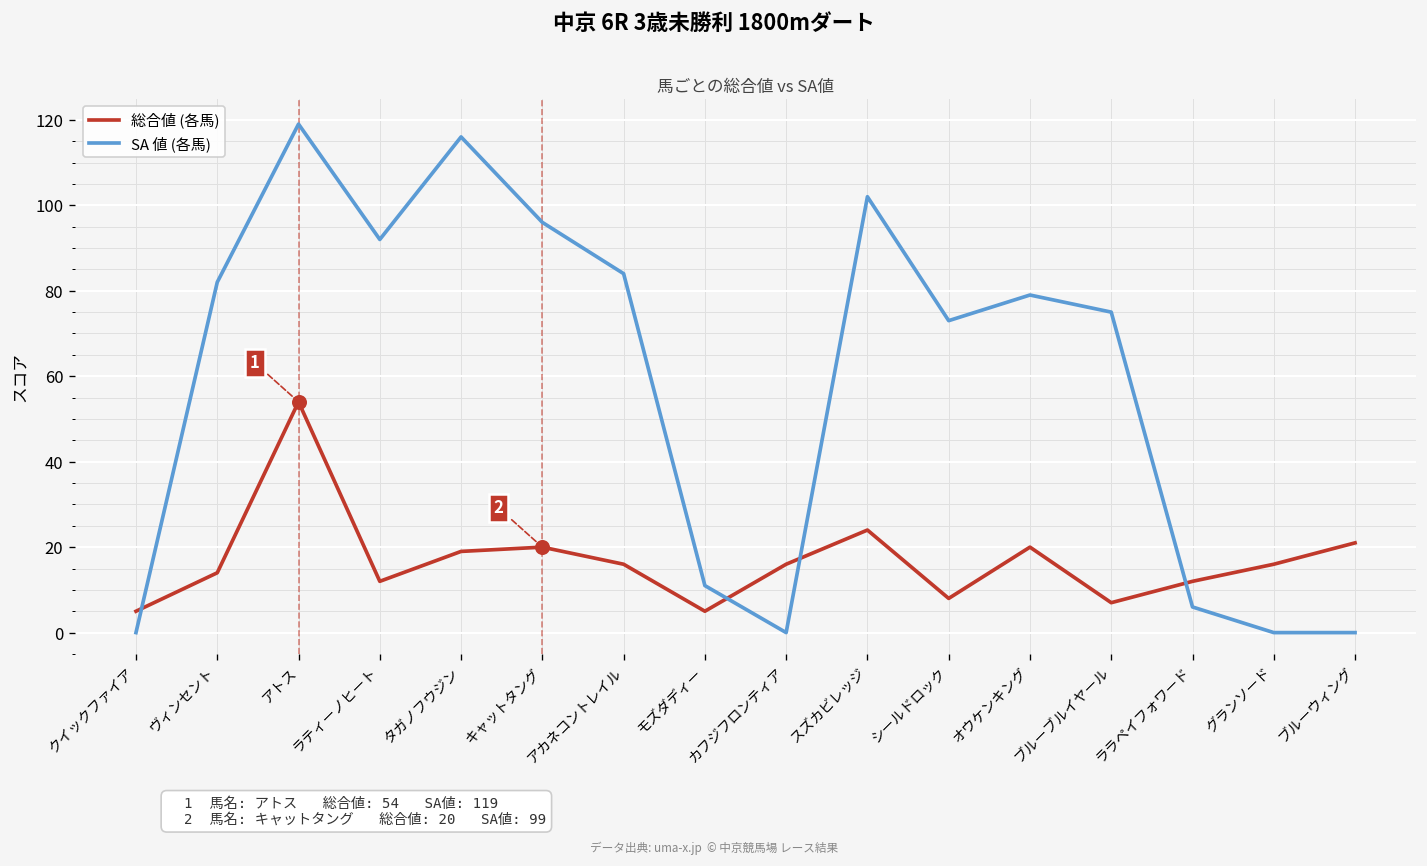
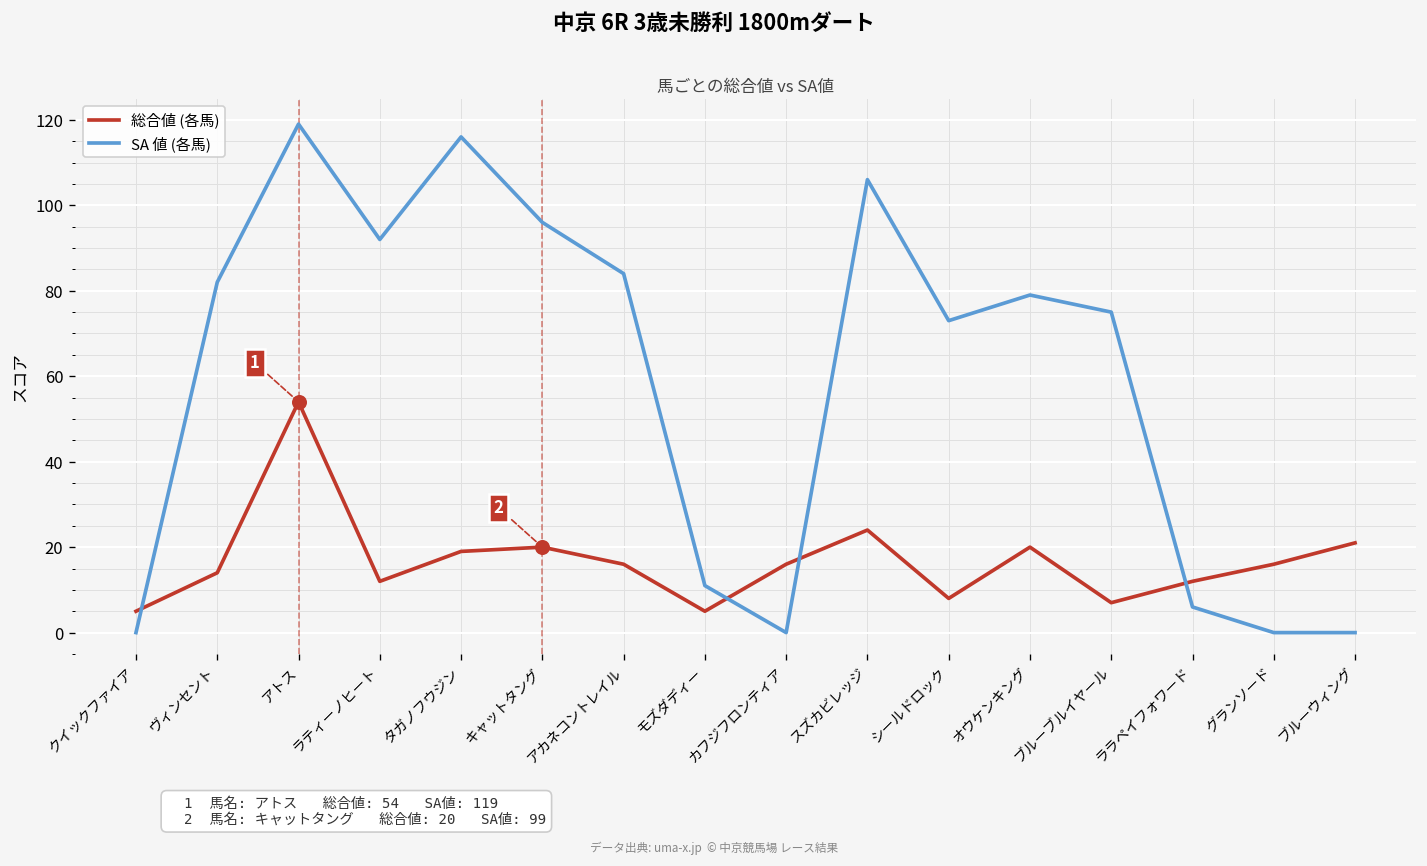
SA 値 (各馬), スズカビレッジ: 102 -> 106
